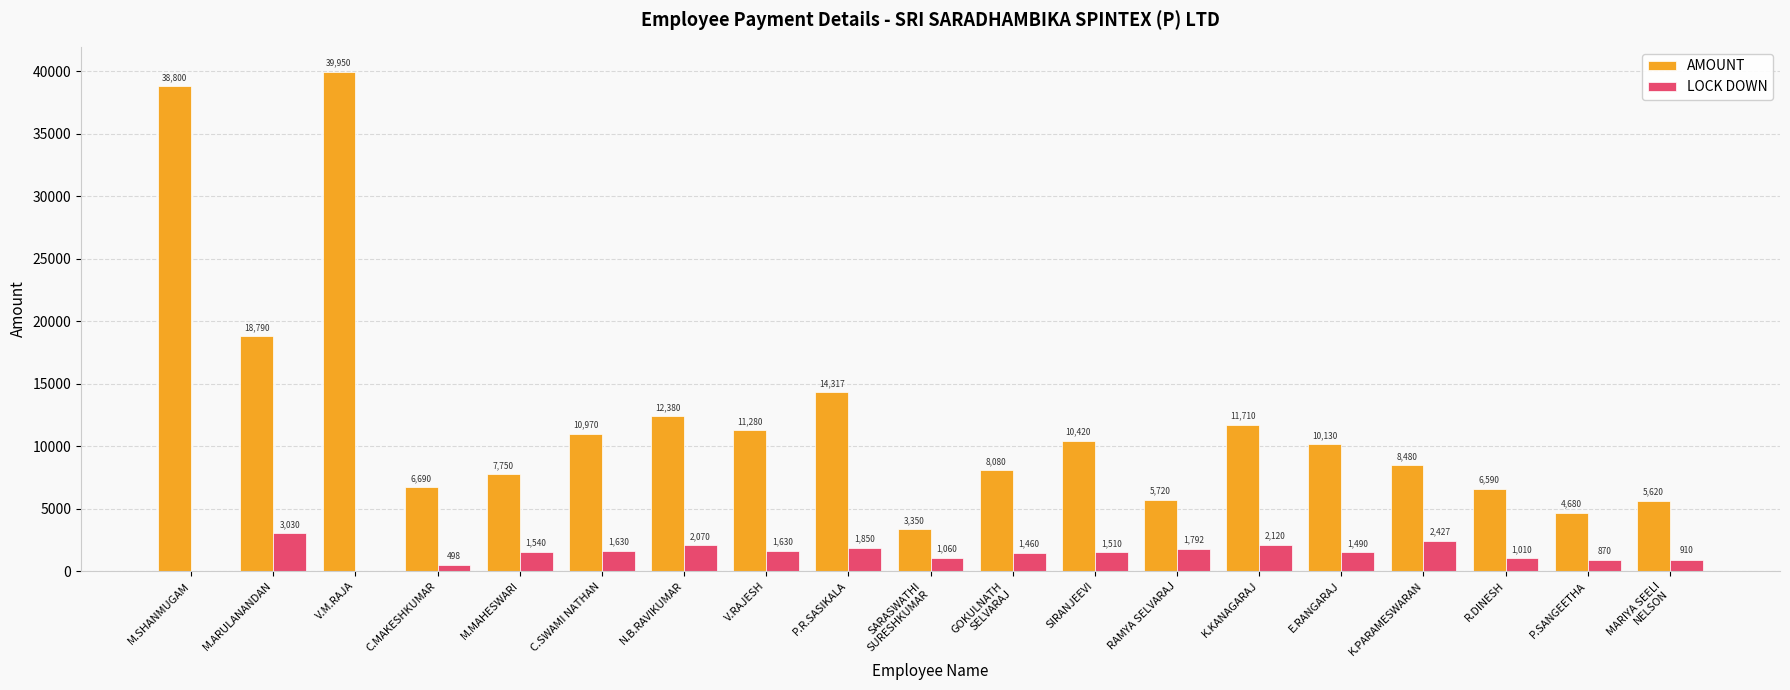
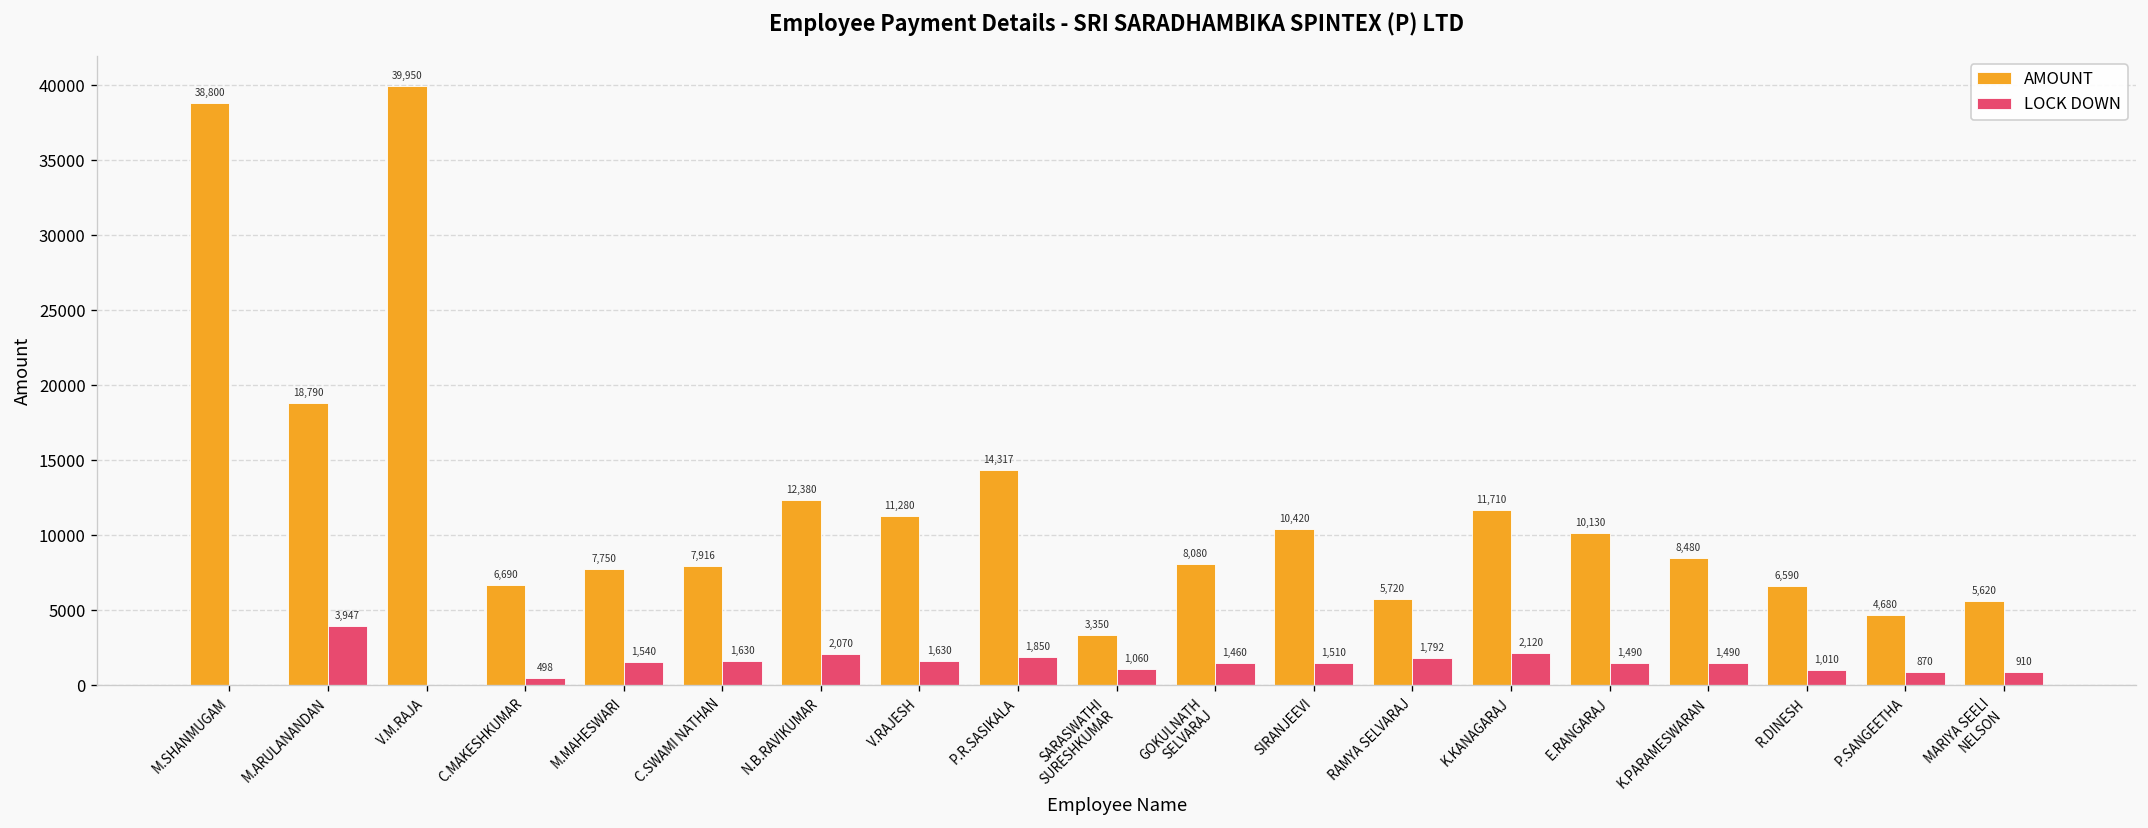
LOCK DOWN, M.ARULANANDAN: 3,030 -> 3,947
AMOUNT, C.SWAMI NATHAN: 10,970 -> 7,916
LOCK DOWN, K.PARAMESWARAN: 2,427 -> 1,490
